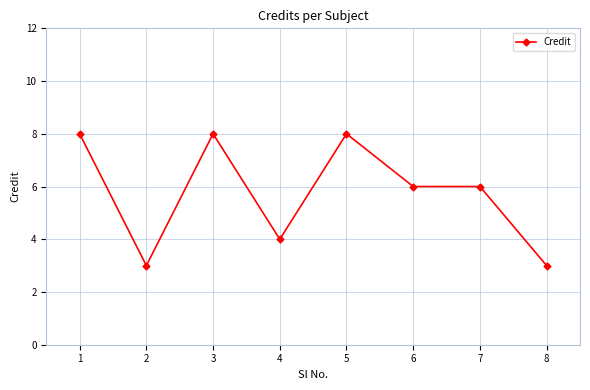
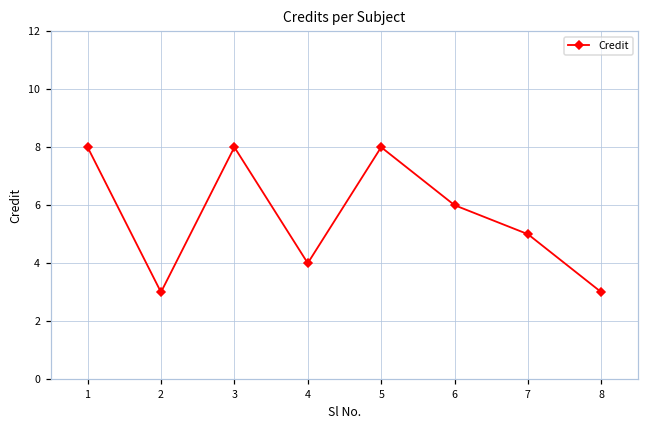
7: 6 -> 5
